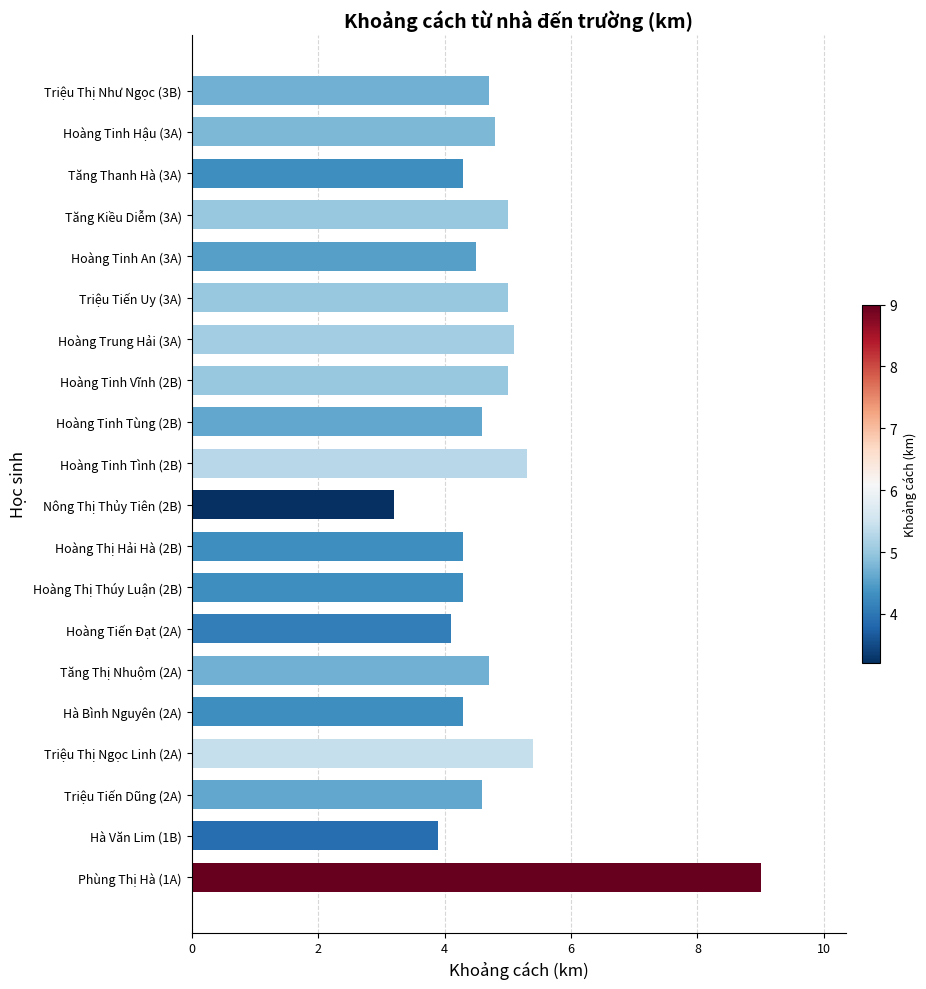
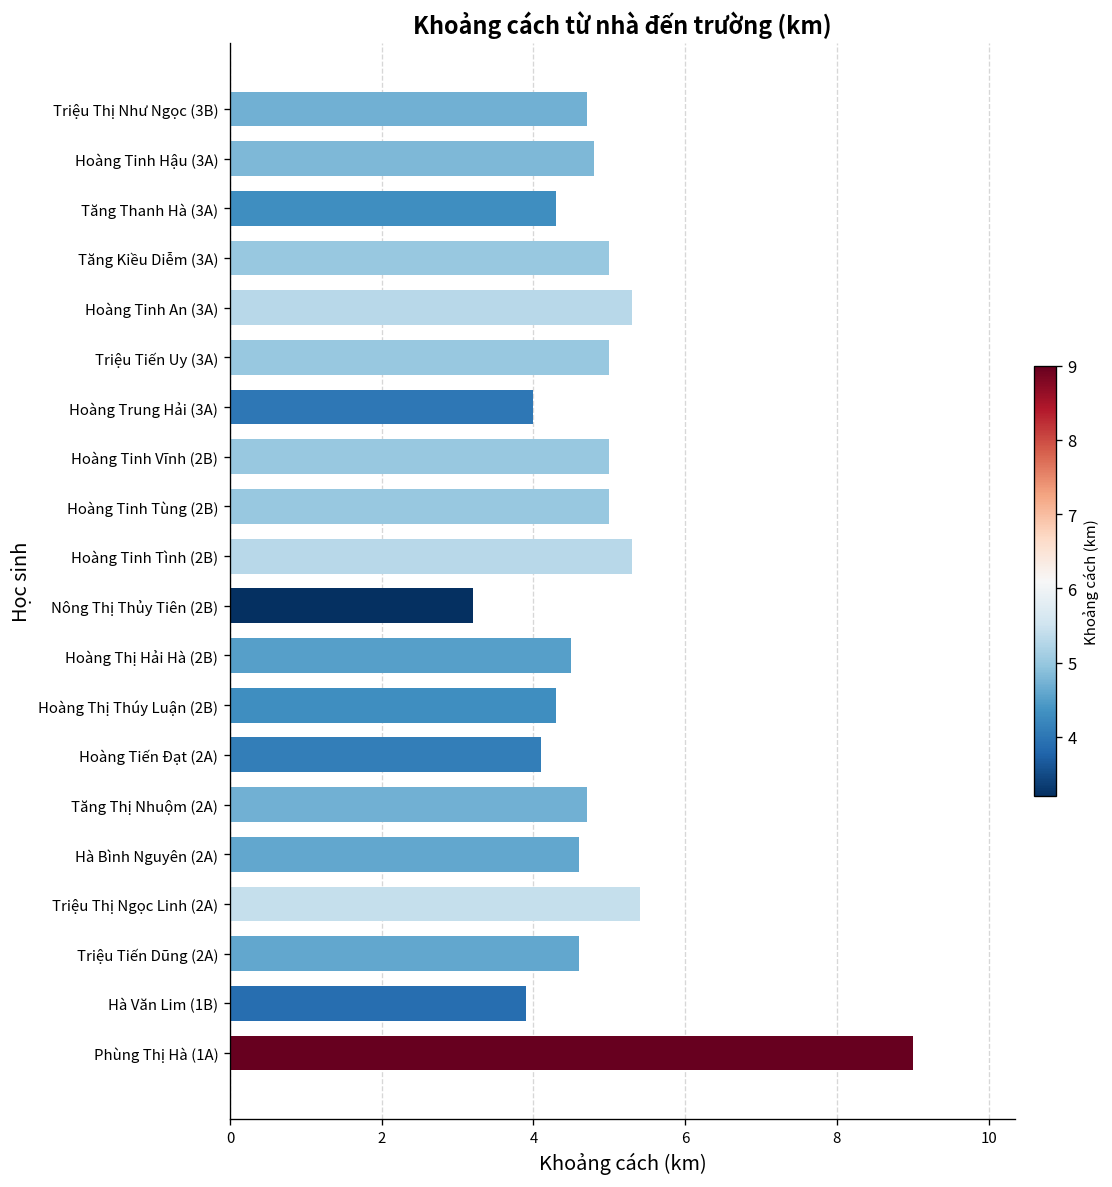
Hoàng Tinh An (3A): 4.5 -> 5.3
Hoàng Trung Hải (3A): 5.1 -> 4.0
Hoàng Tinh Tùng (2B): 4.6 -> 5.0
Hoàng Thị Hải Hà (2B): 4.3 -> 4.5
Hà Bình Nguyên (2A): 4.3 -> 4.6
